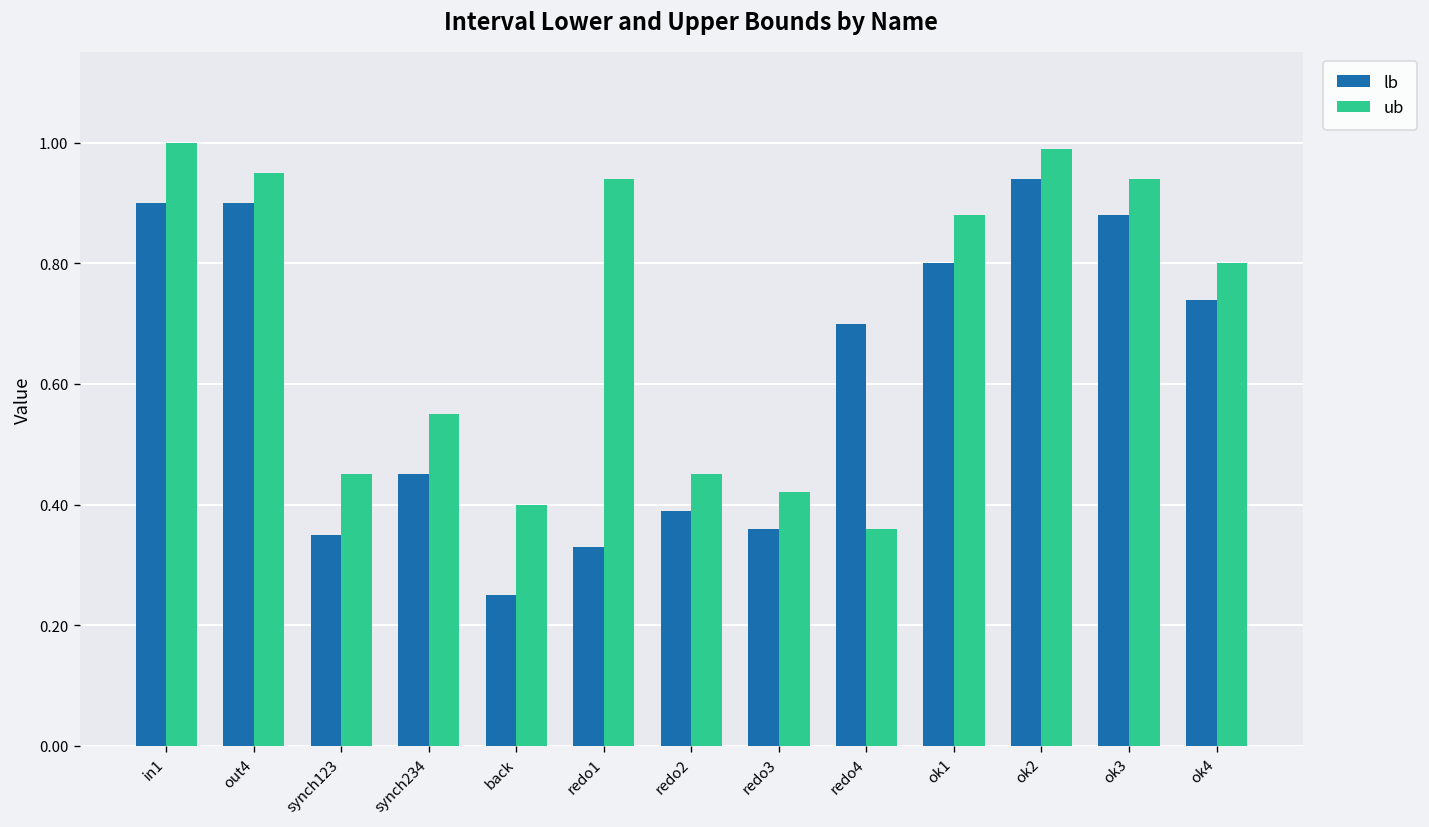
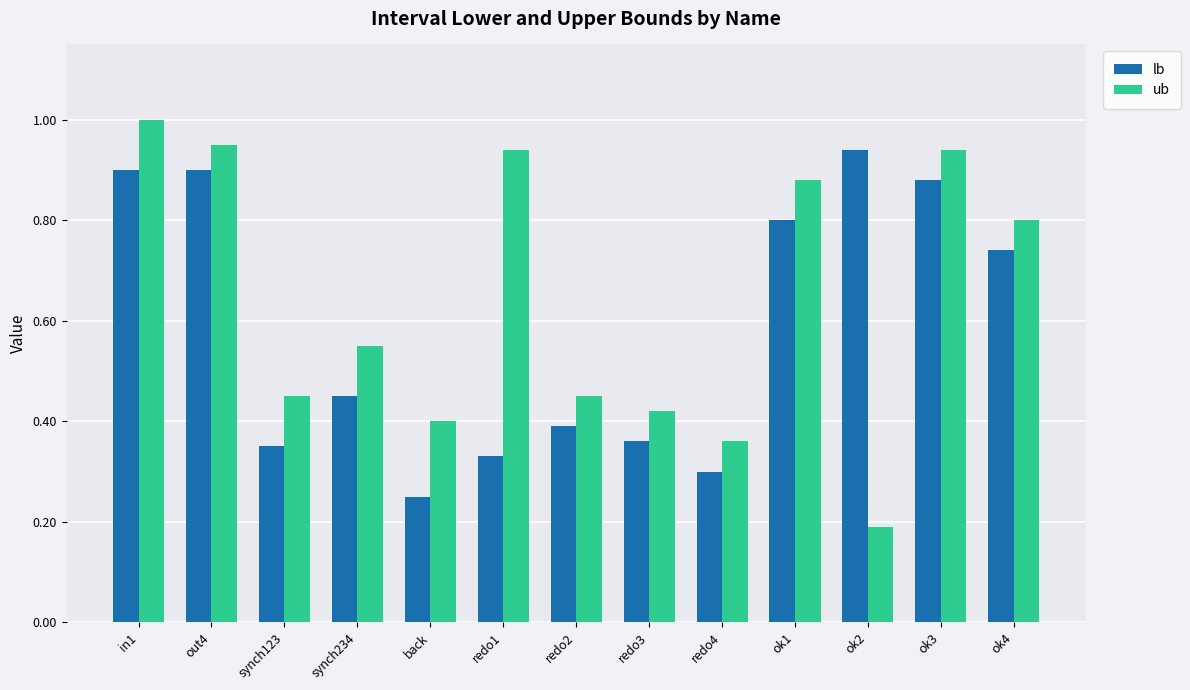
lb, redo4: 0.7 -> 0.3
ub, ok2: 0.99 -> 0.19
